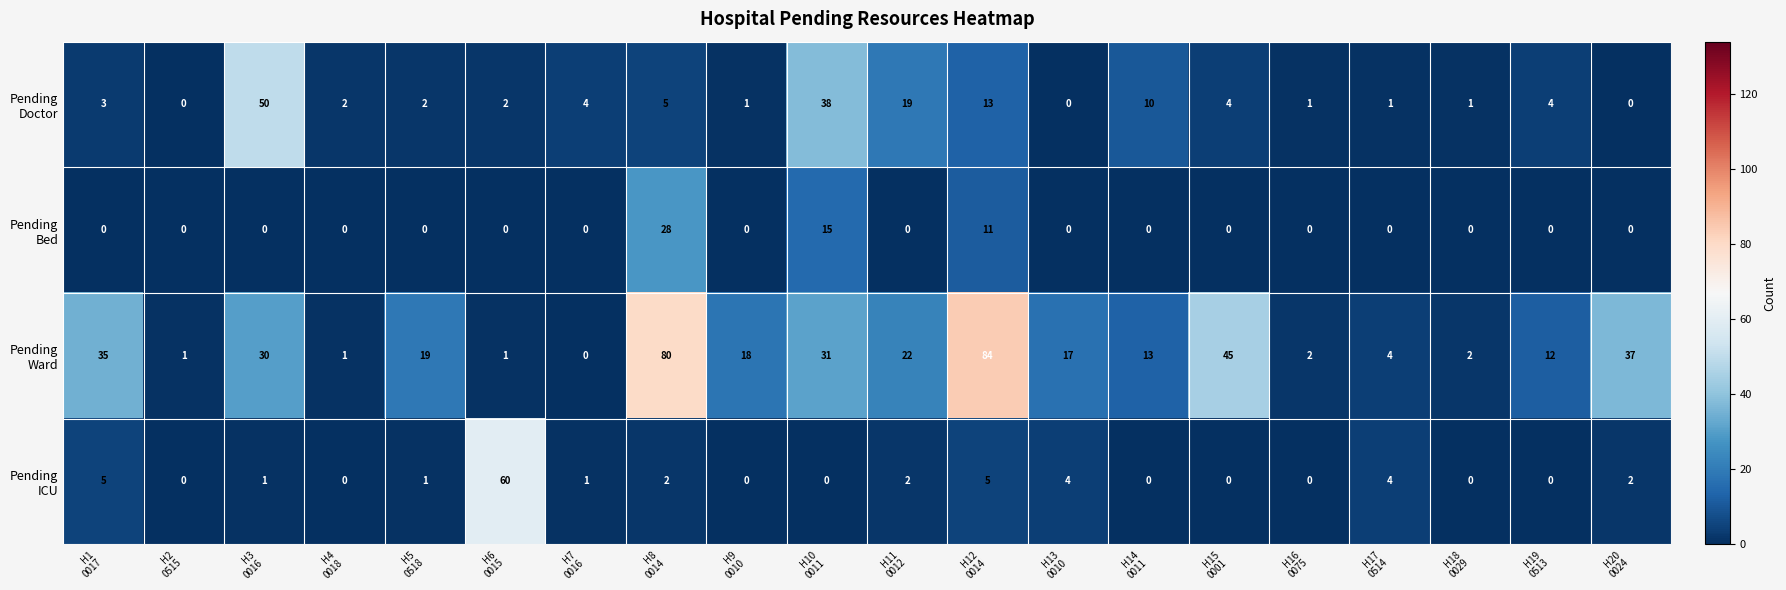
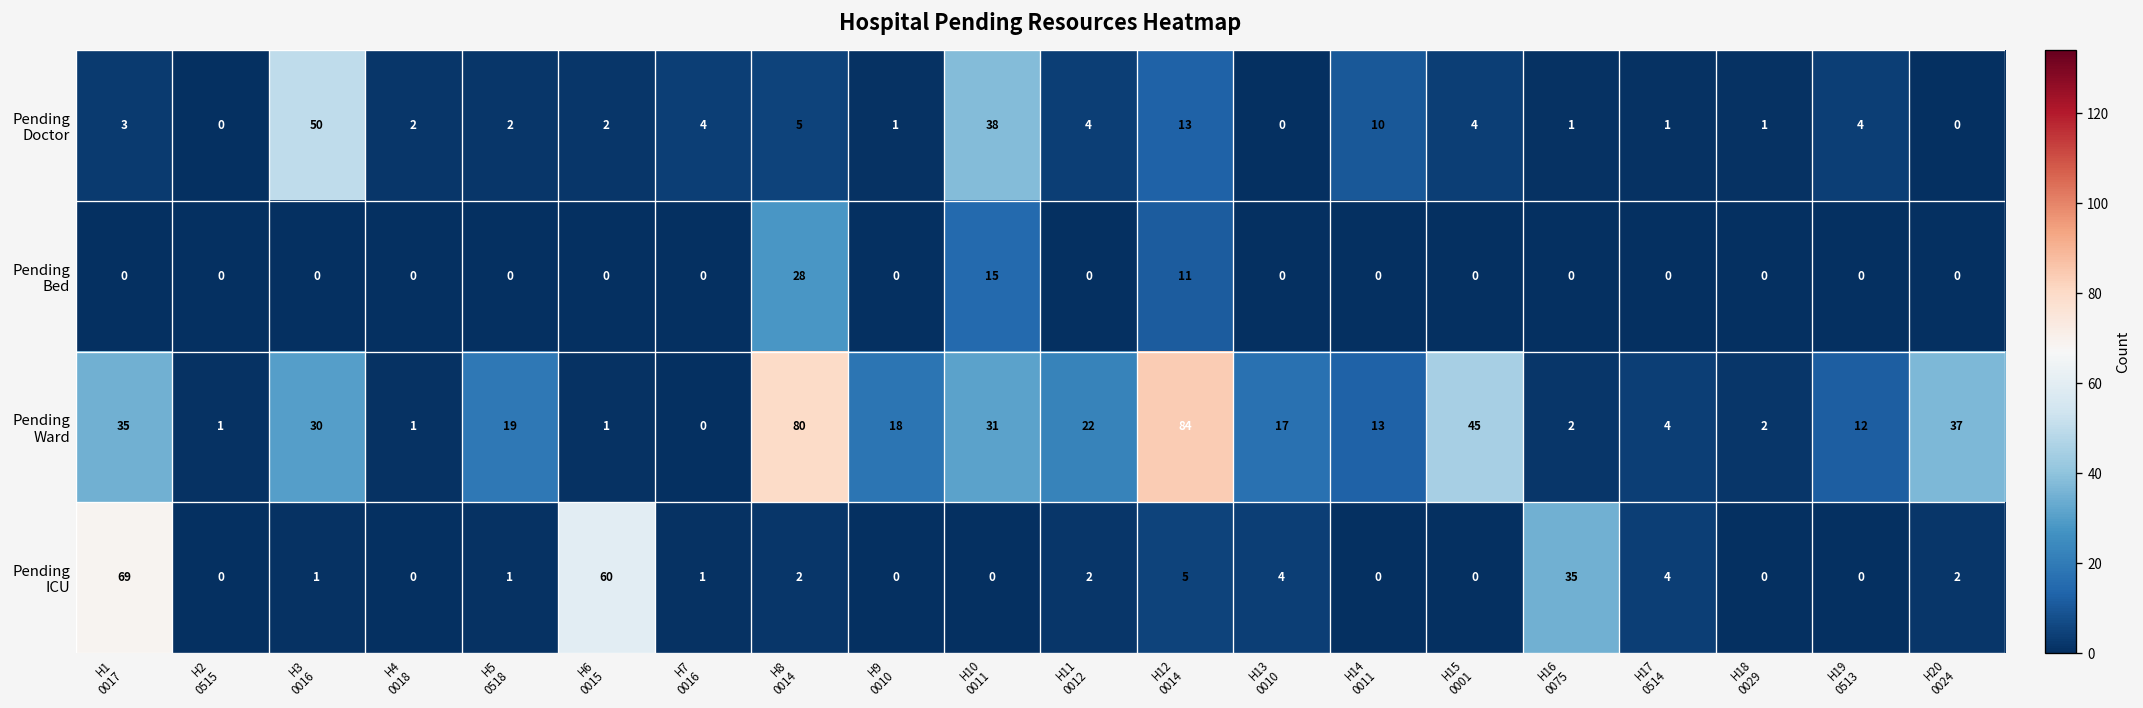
Pending Doctor, H11 0012: 19 -> 4
Pending ICU, H1 0017: 5 -> 69
Pending ICU, H16 0075: 0 -> 35
